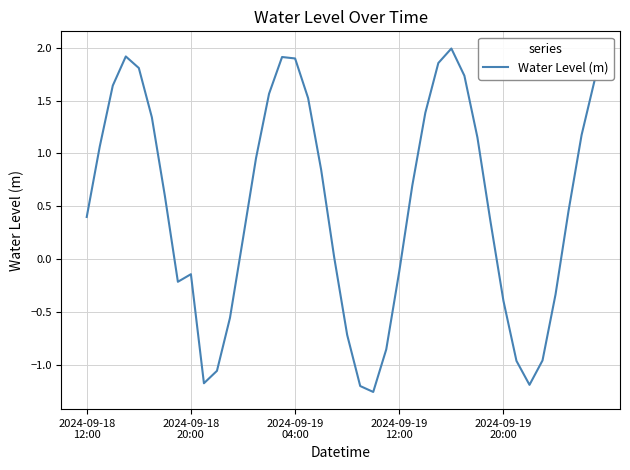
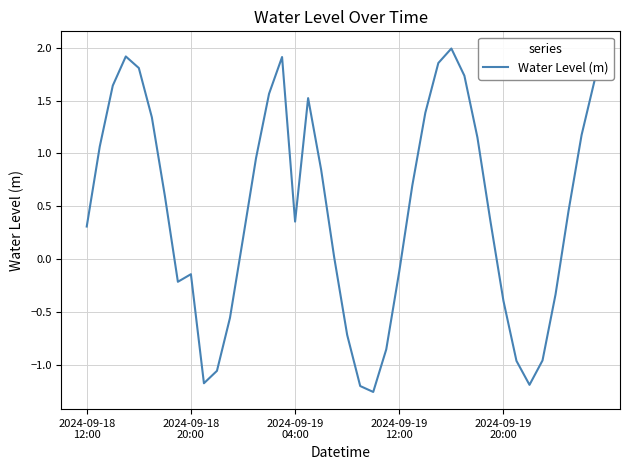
2024-09-18 12:00: 0.40 -> 0.31
2024-09-19 04:00: 1.90 -> 0.35
